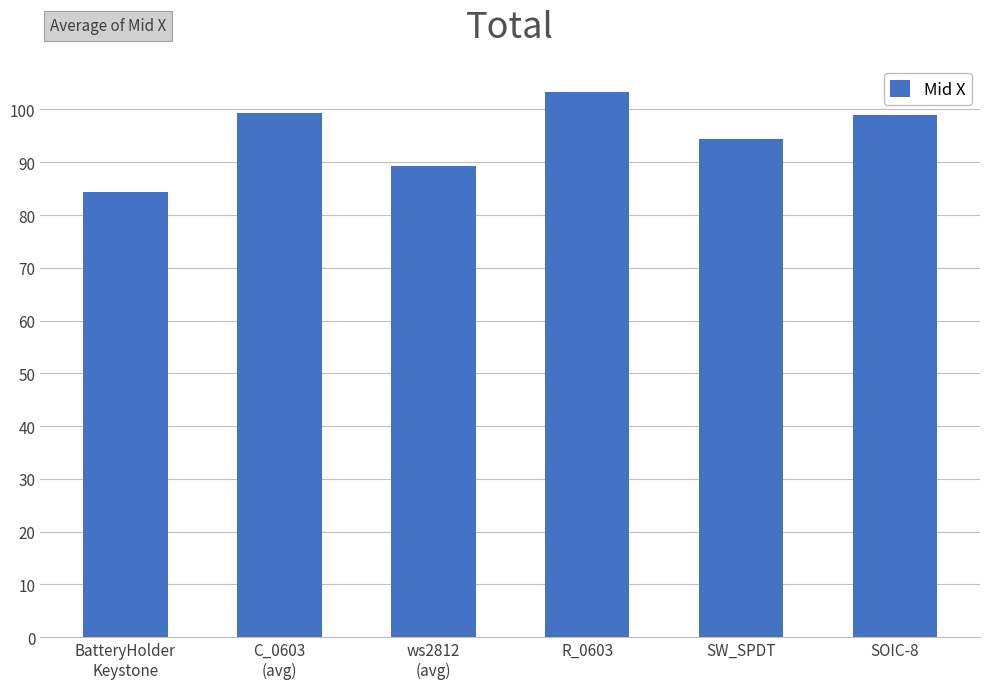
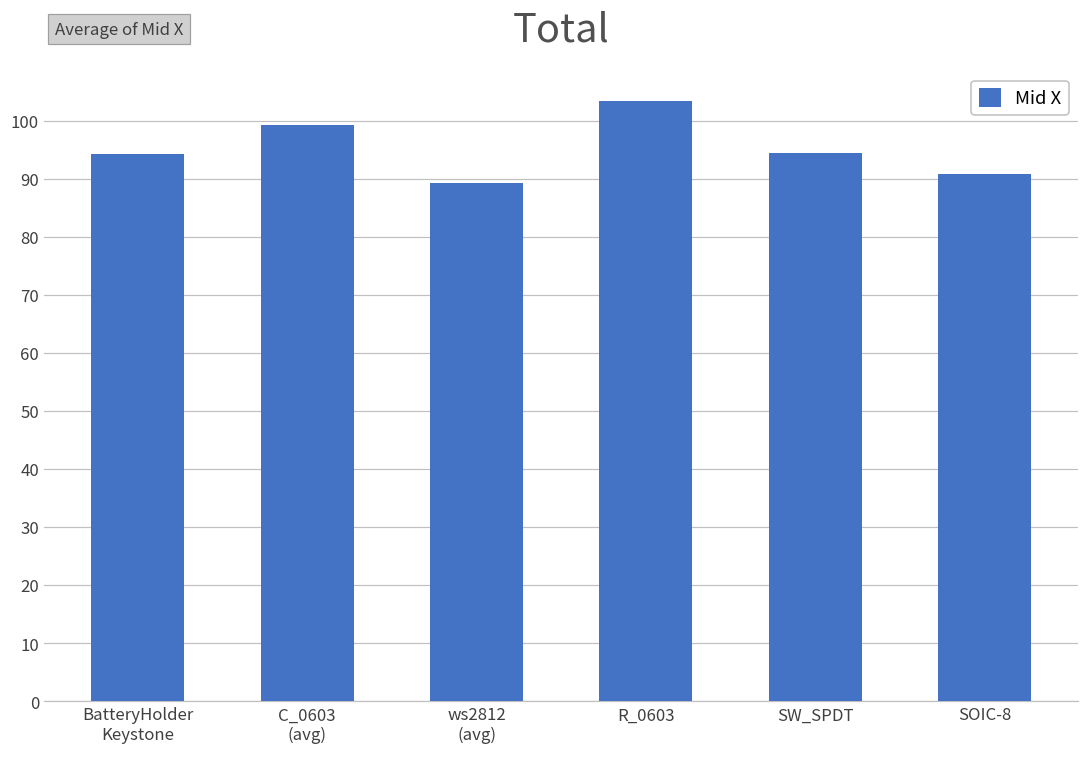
BatteryHolder Keystone: 84 -> 94
SOIC-8: 99 -> 91
